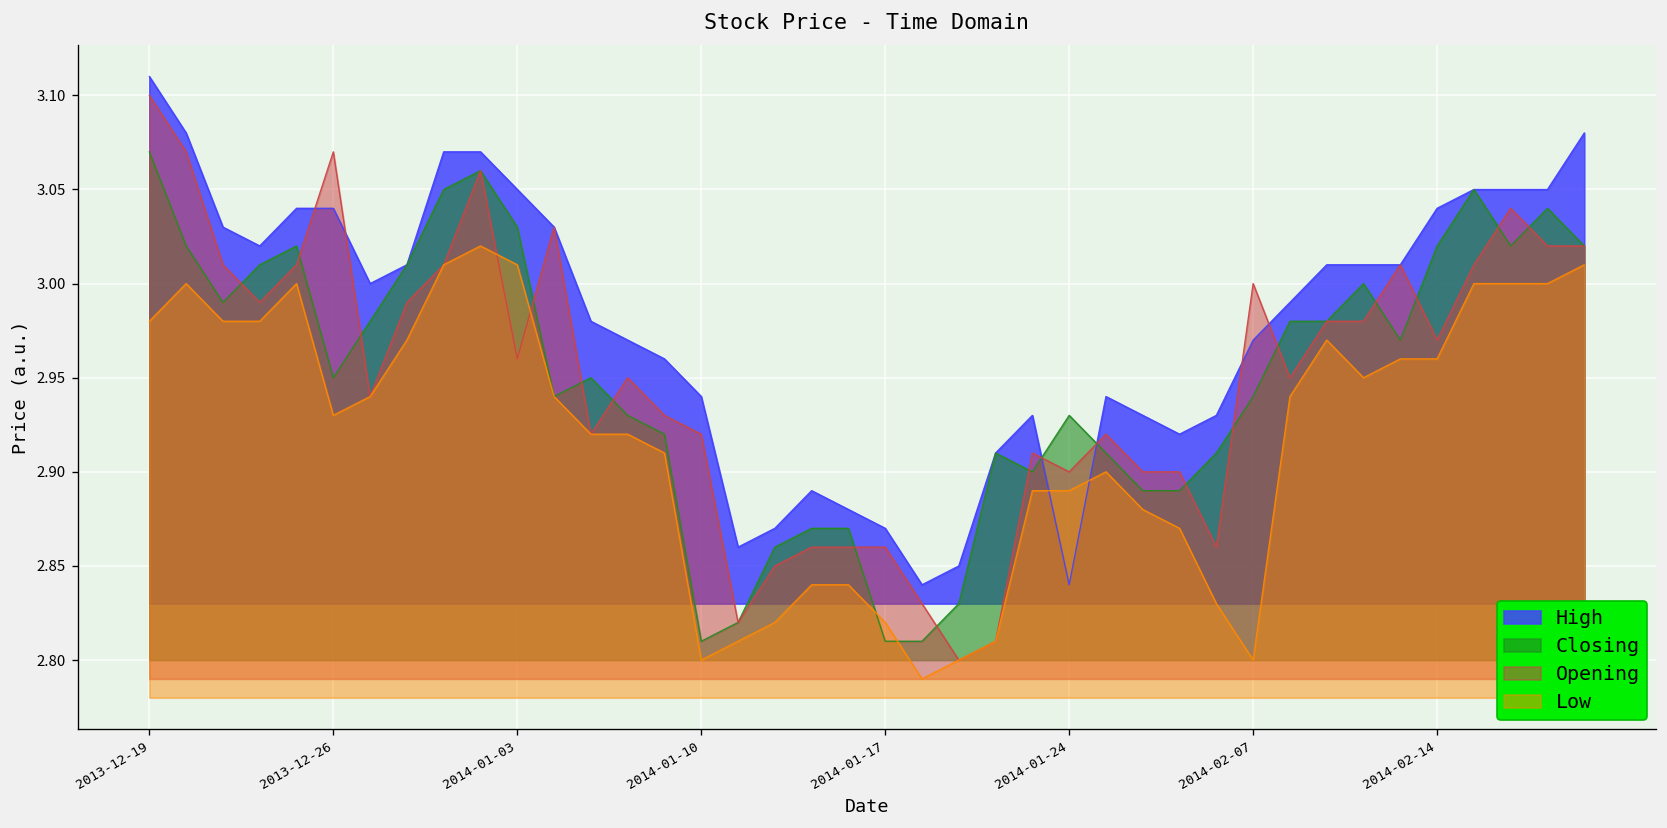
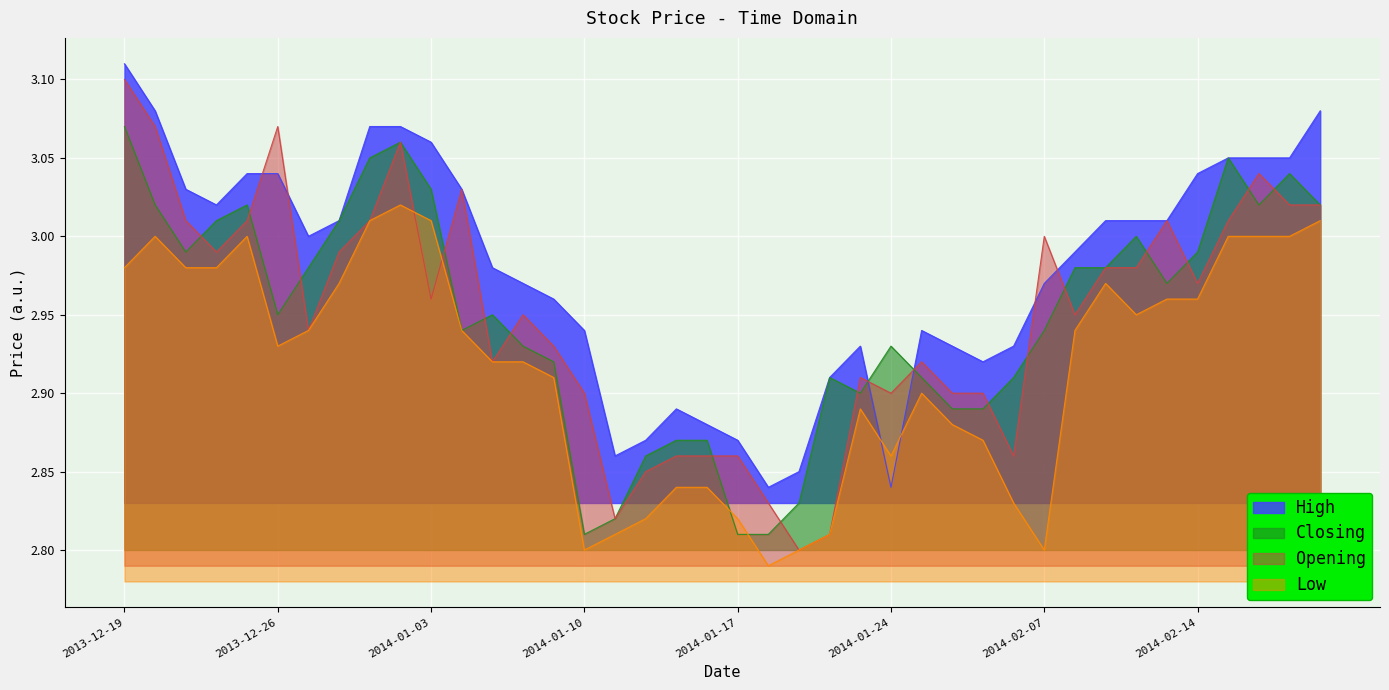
High, 2014-01-03: 3.05 -> 3.06
Opening, 2014-01-10: 2.92 -> 2.90
Low, 2014-01-24: 2.89 -> 2.86
Closing, 2014-02-14: 3.02 -> 2.99
